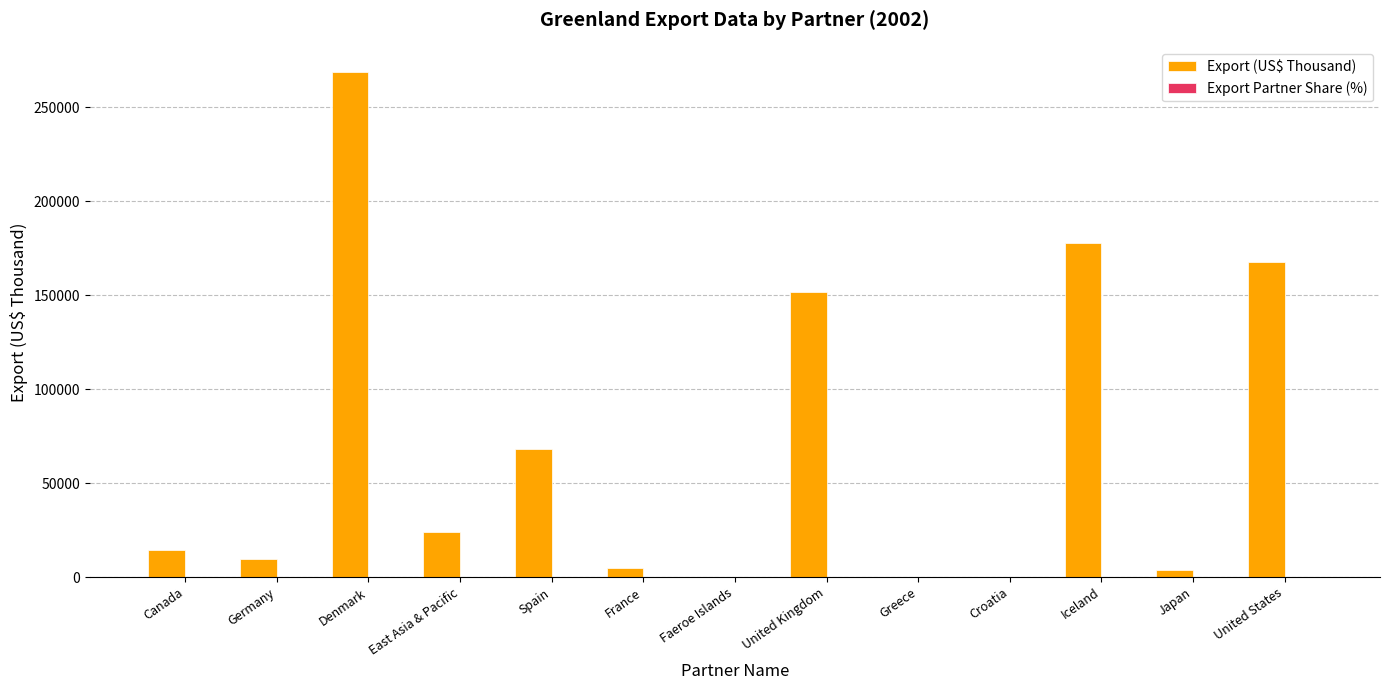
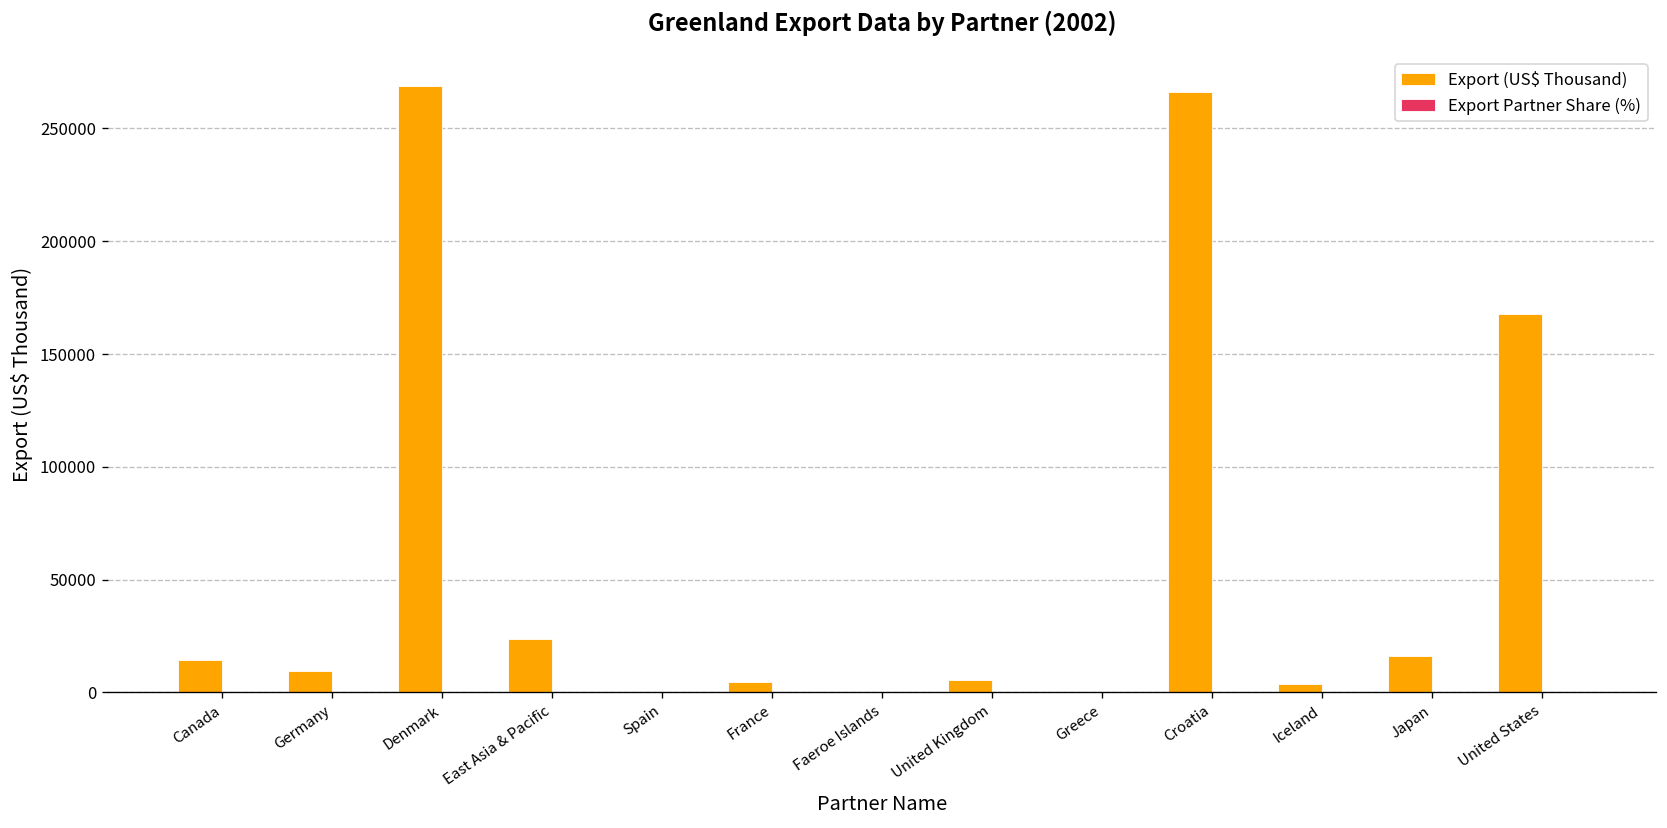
Export (US$ Thousand), Spain: 68000 -> 0
Export (US$ Thousand), United Kingdom: 152000 -> 5000
Export (US$ Thousand), Croatia: 0 -> 266000
Export (US$ Thousand), Iceland: 178000 -> 4000
Export (US$ Thousand), Japan: 4000 -> 16000
